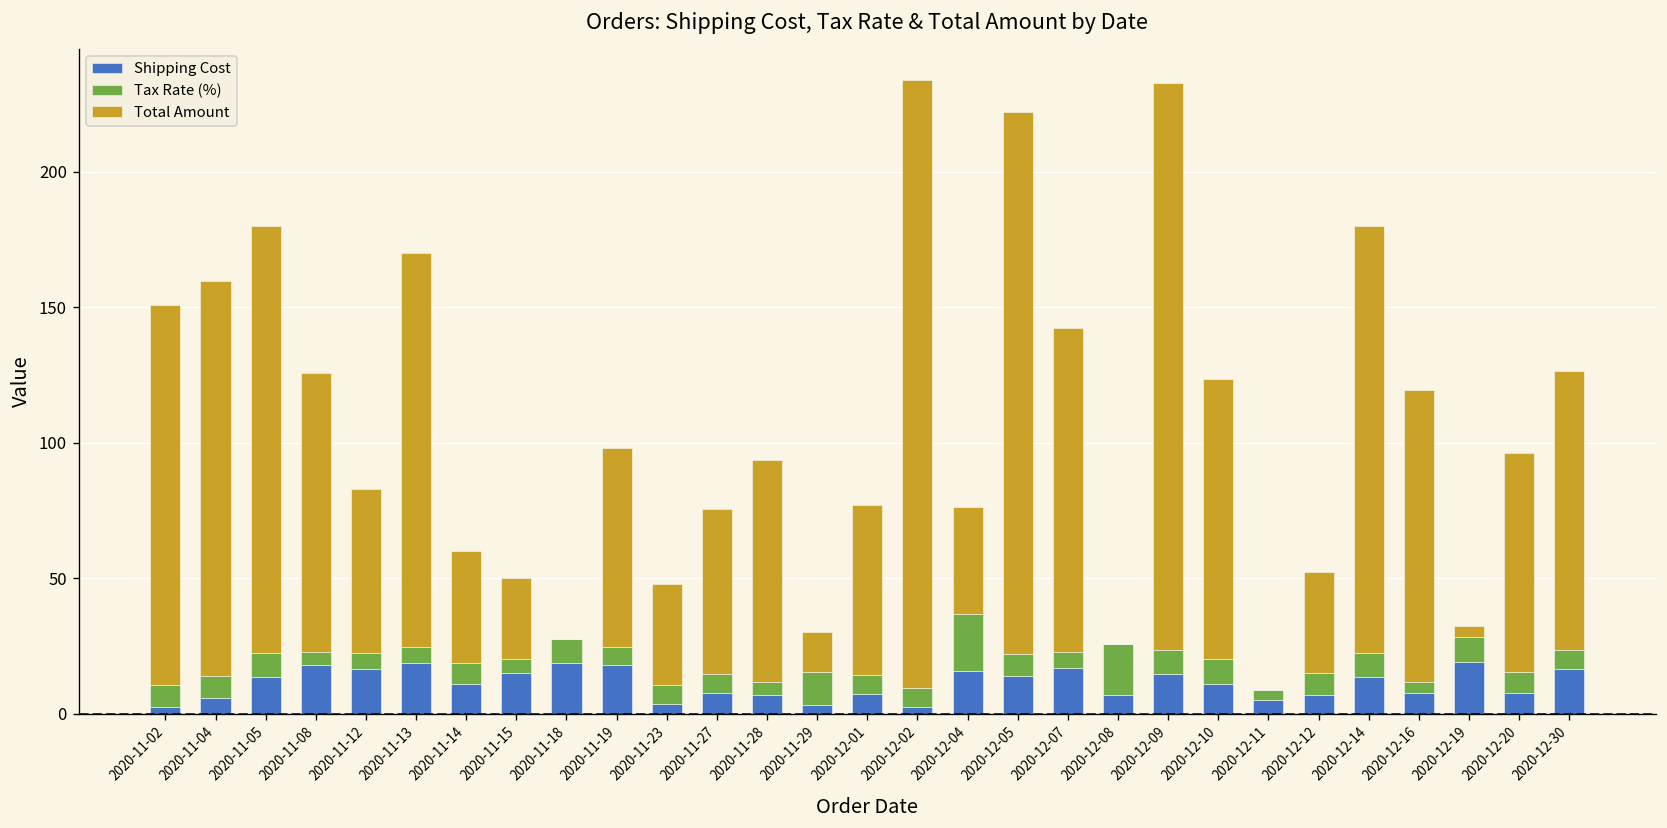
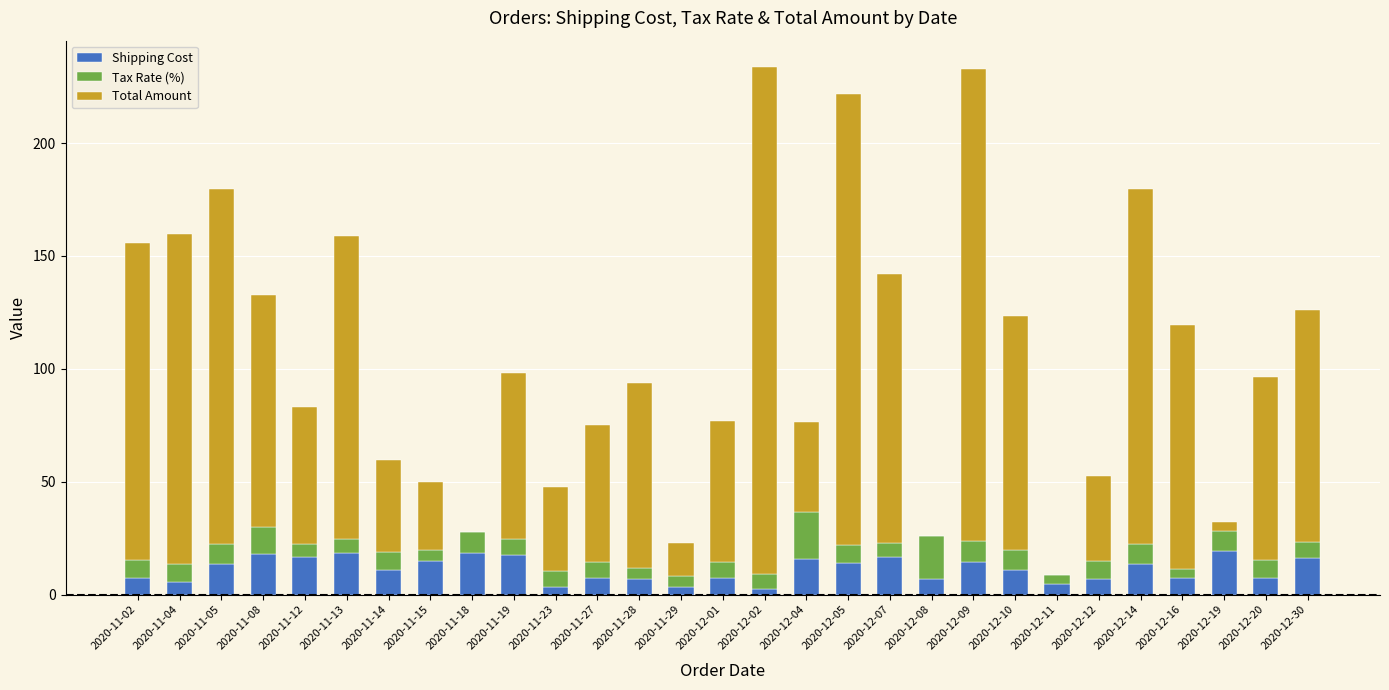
Shipping Cost, 2020-11-02: 3 -> 7
Tax Rate (%), 2020-11-08: 5 -> 12
Total Amount, 2020-11-13: 146 -> 134
Tax Rate (%), 2020-11-29: 12 -> 5
